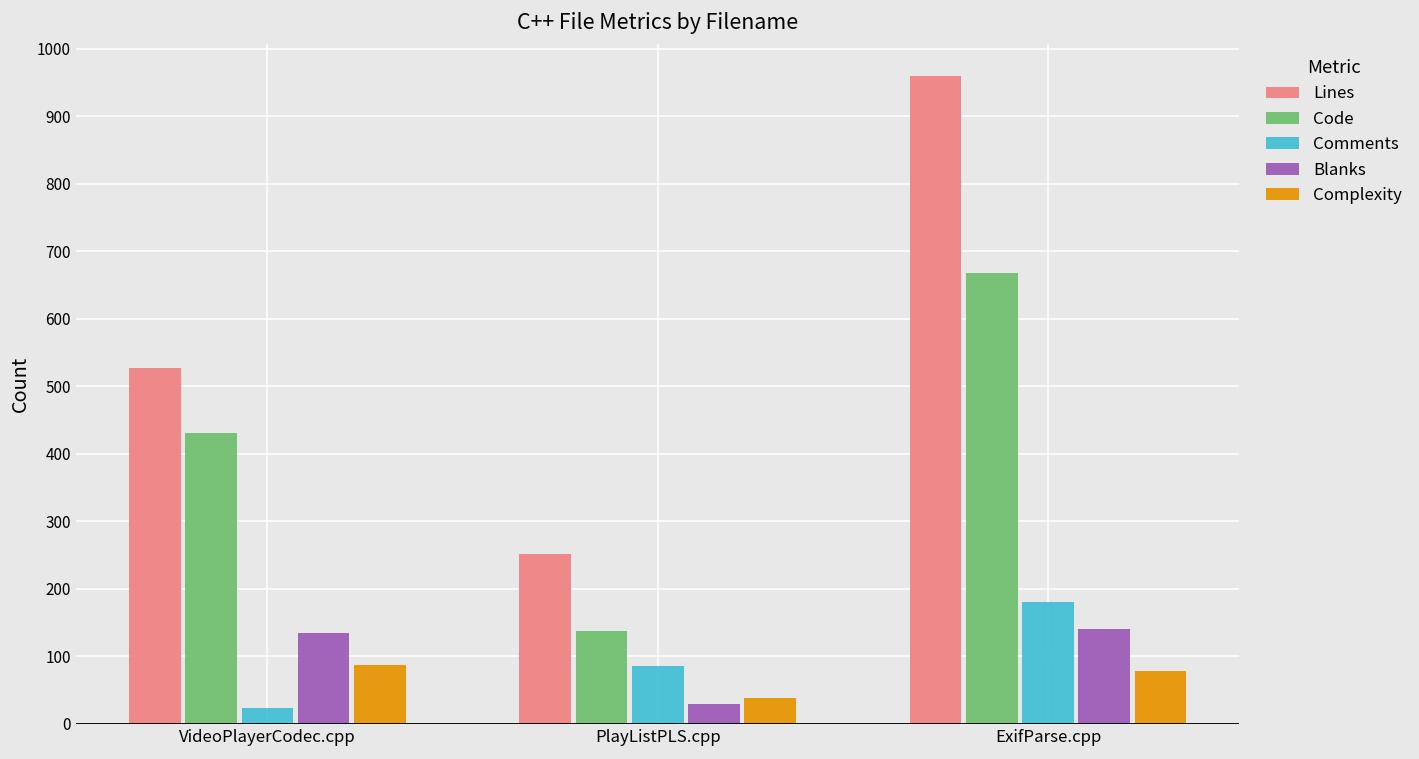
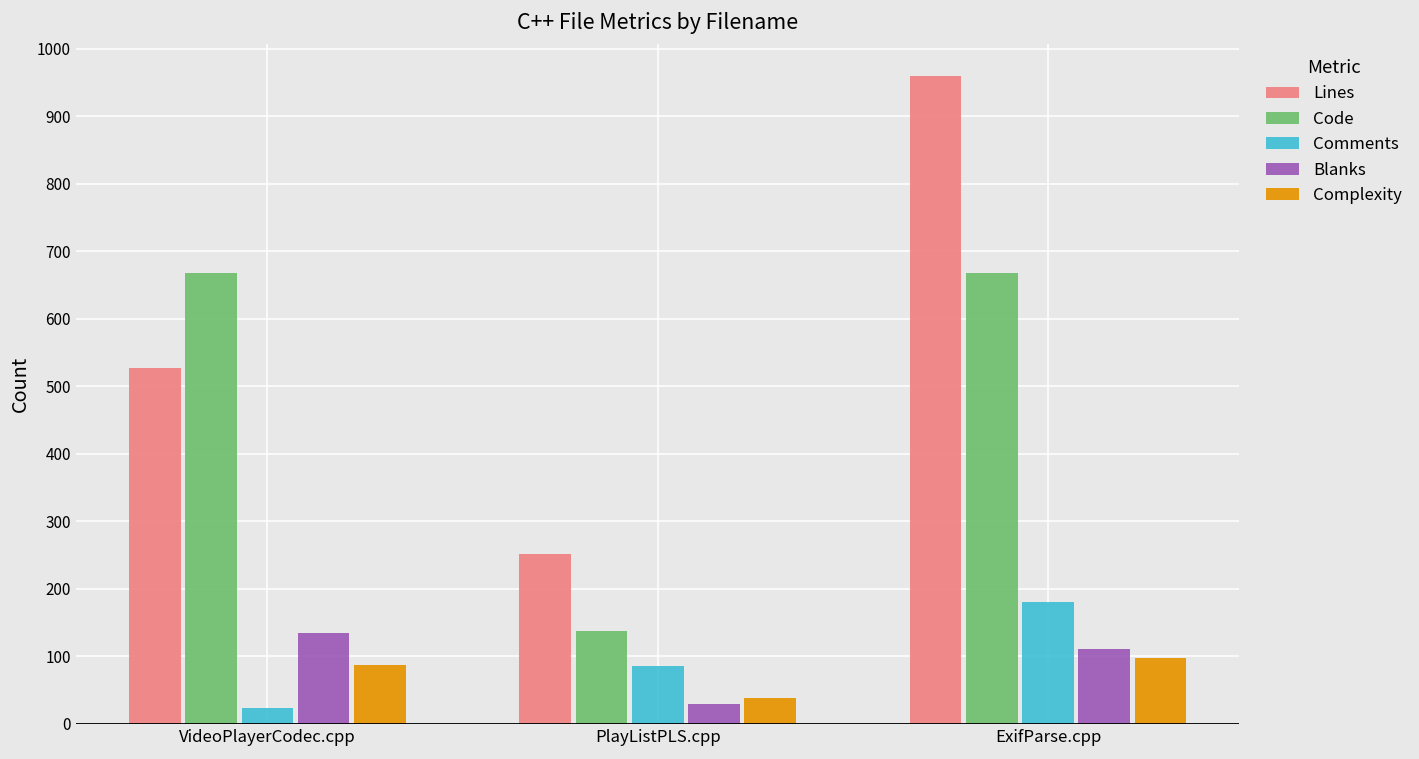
Code, VideoPlayerCodec.cpp: 430 -> 670
Blanks, ExifParse.cpp: 140 -> 110
Complexity, ExifParse.cpp: 80 -> 100
